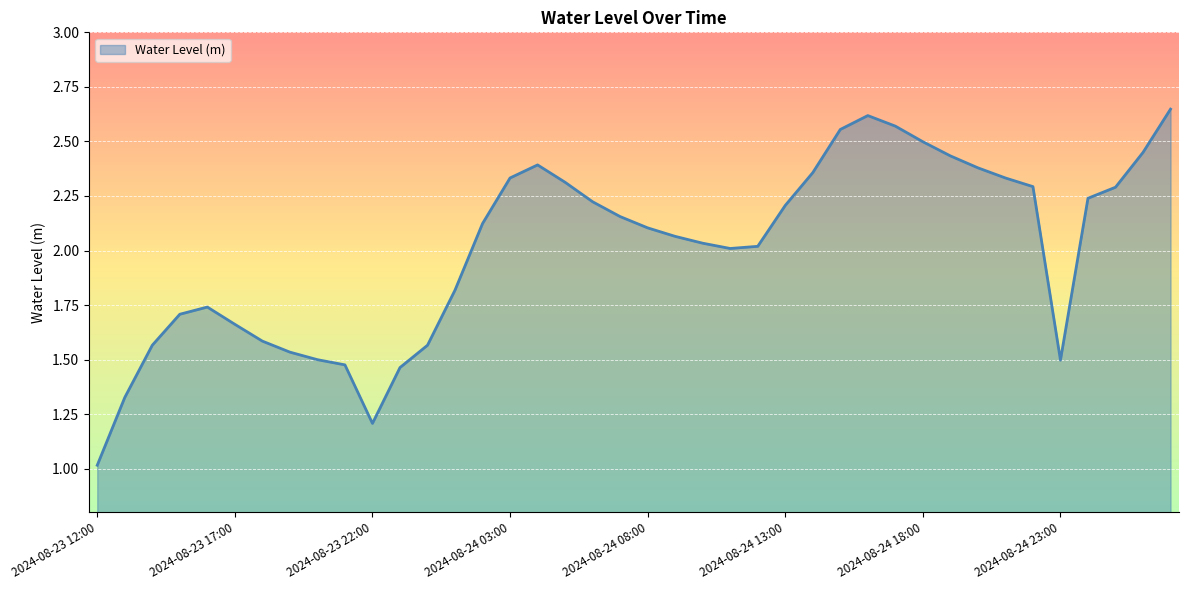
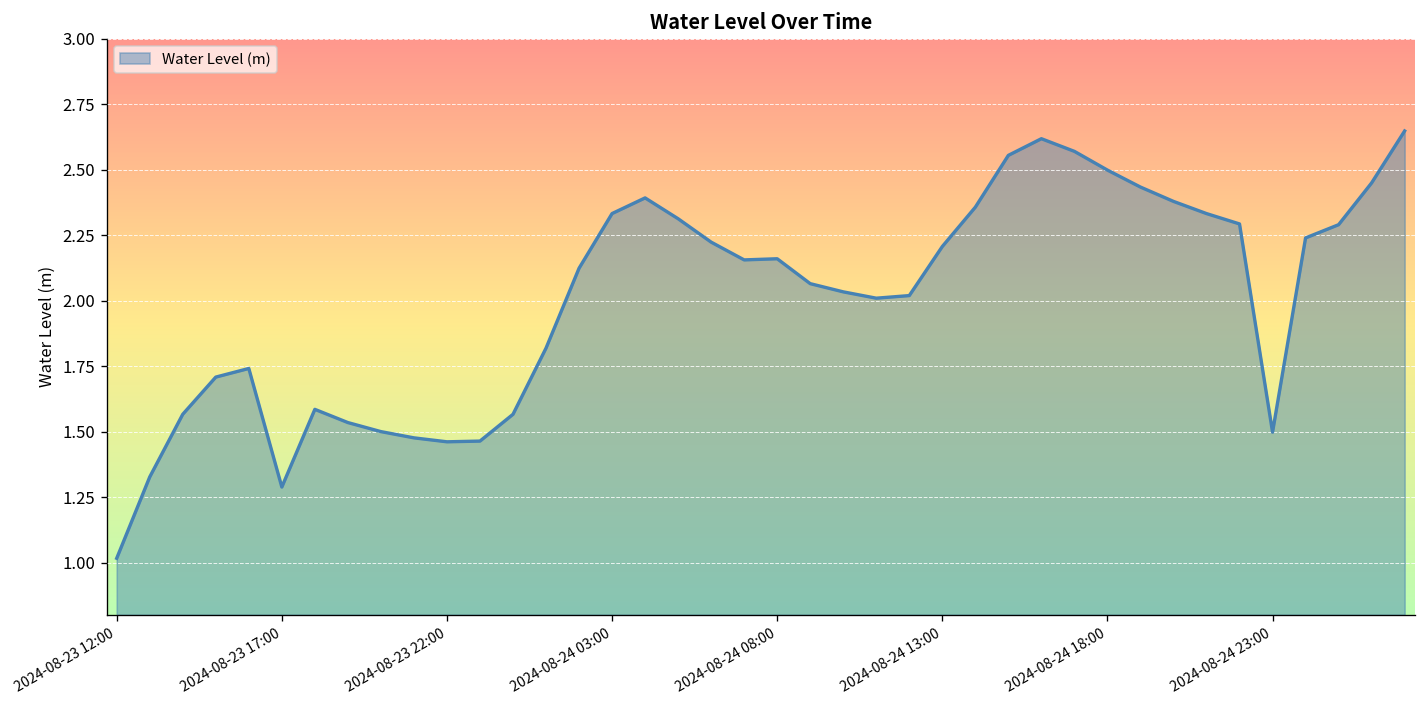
2024-08-23 17:00: 1.66 -> 1.29
2024-08-23 22:00: 1.21 -> 1.46
2024-08-24 08:00: 2.10 -> 2.16
